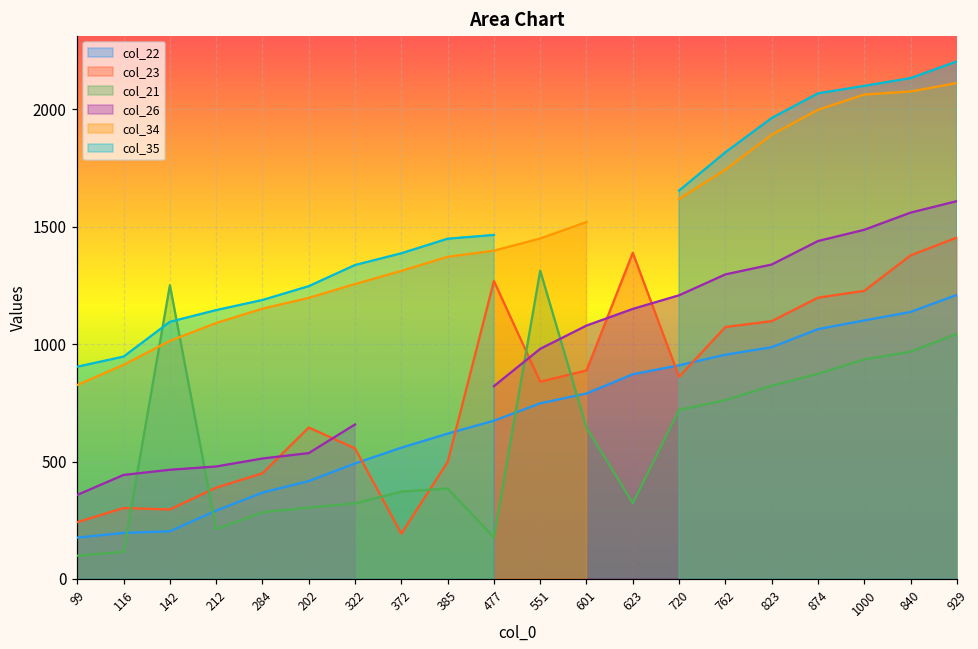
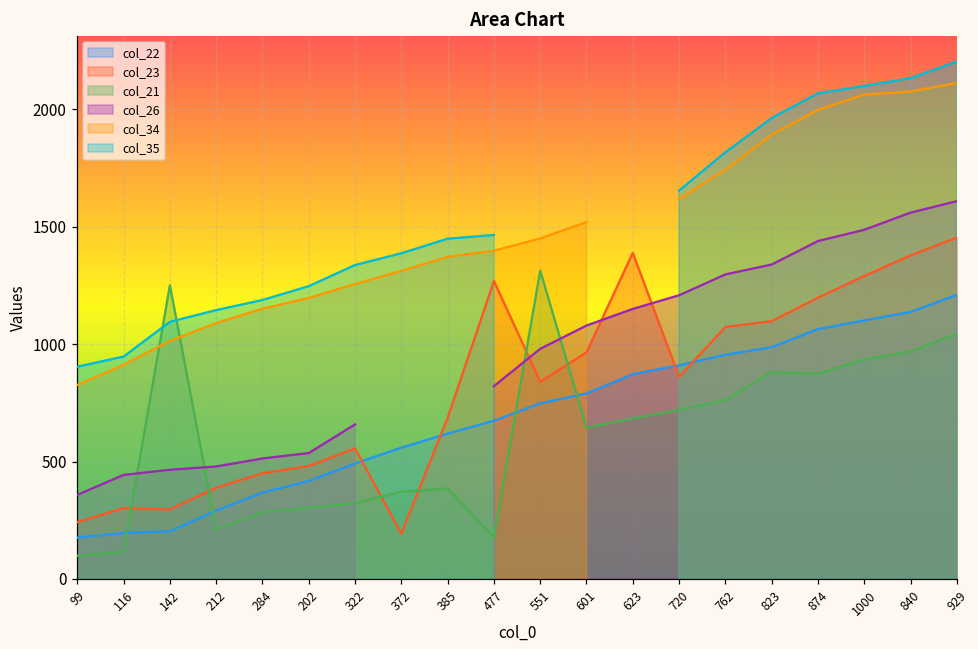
col_23, 202: 650 -> 480
col_23, 385: 500 -> 690
col_23, 601: 890 -> 970
col_21, 623: 320 -> 680
col_21, 823: 820 -> 880
col_23, 1000: 1230 -> 1290
